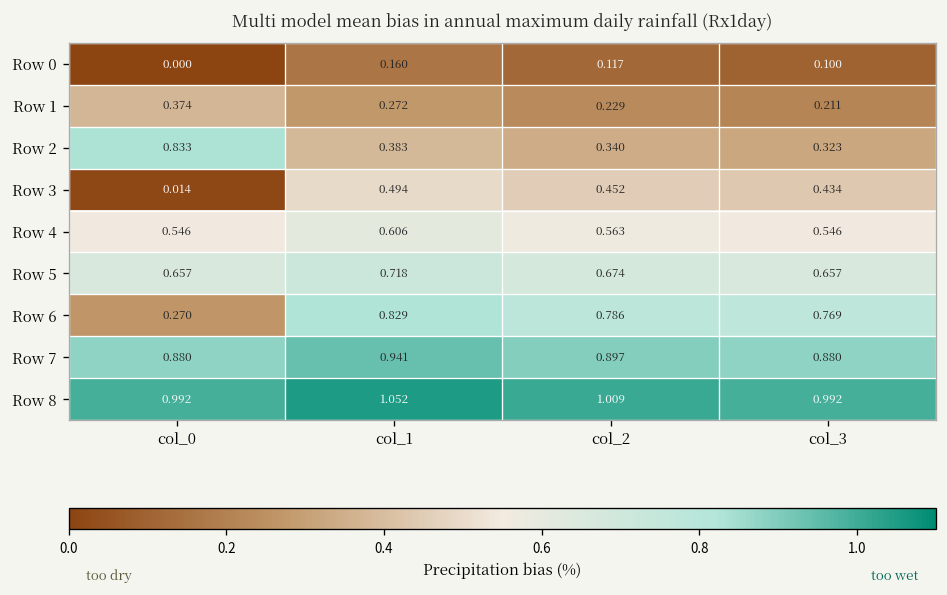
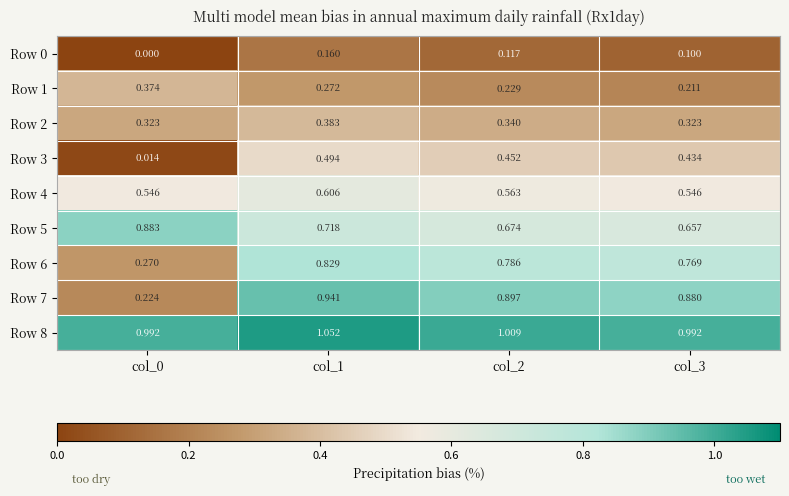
Row 2, col_0: 0.833 -> 0.323
Row 5, col_0: 0.657 -> 0.883
Row 7, col_0: 0.880 -> 0.224
